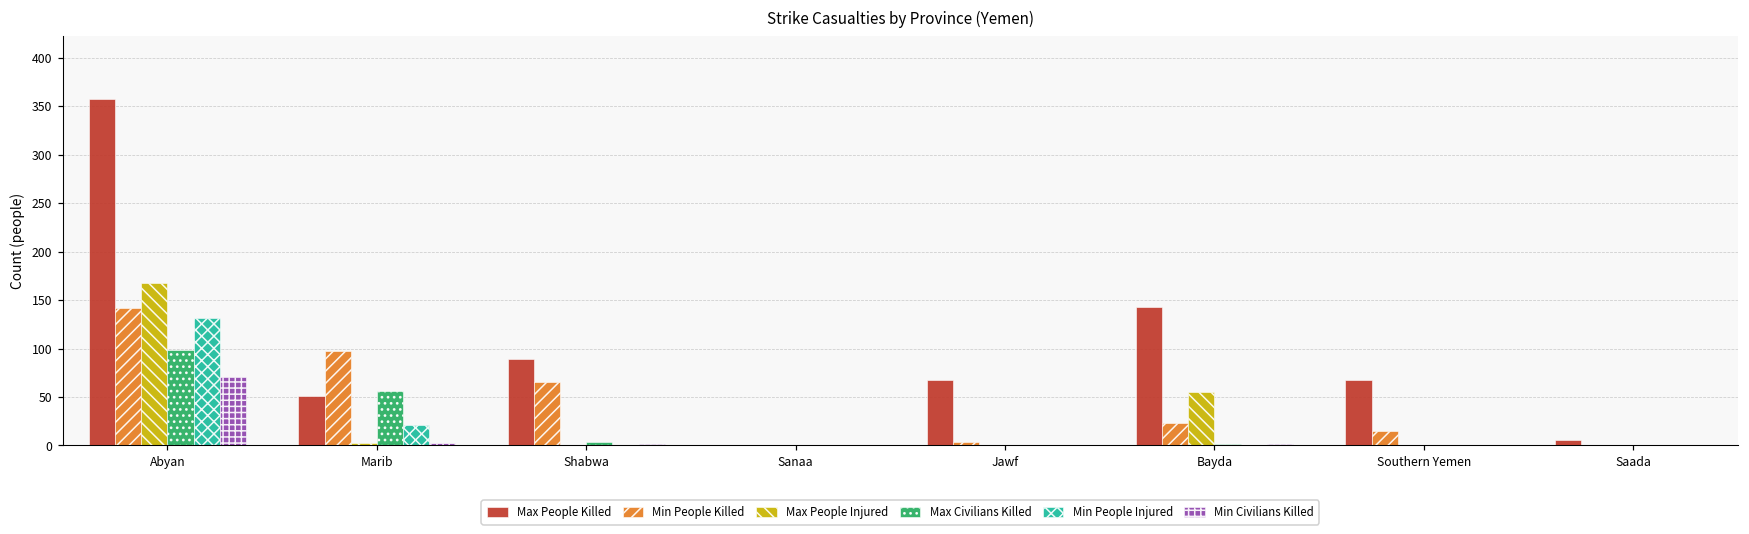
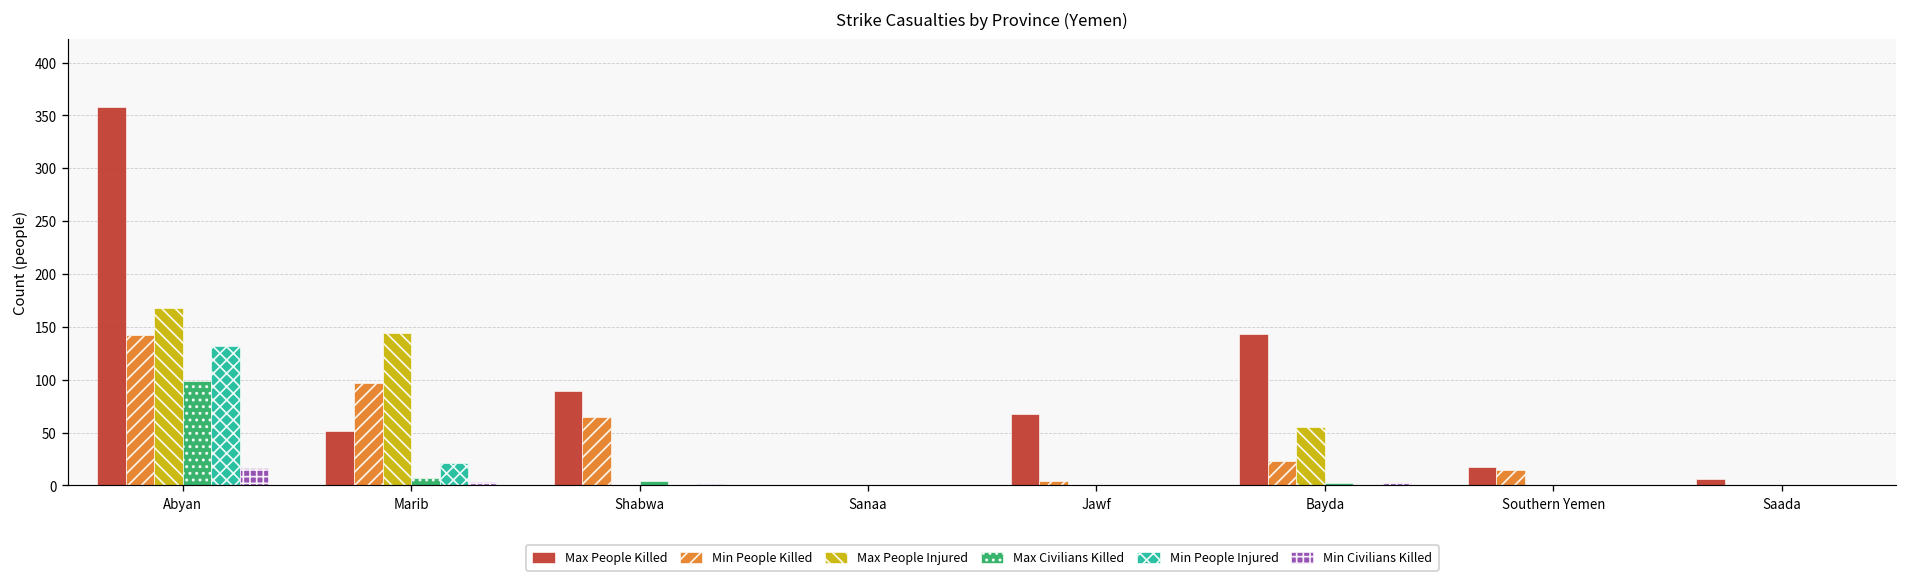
Min Civilians Killed, Abyan: 70 -> 20
Max People Injured, Marib: 0 -> 140
Max Civilians Killed, Marib: 60 -> 10
Max People Killed, Southern Yemen: 70 -> 20
